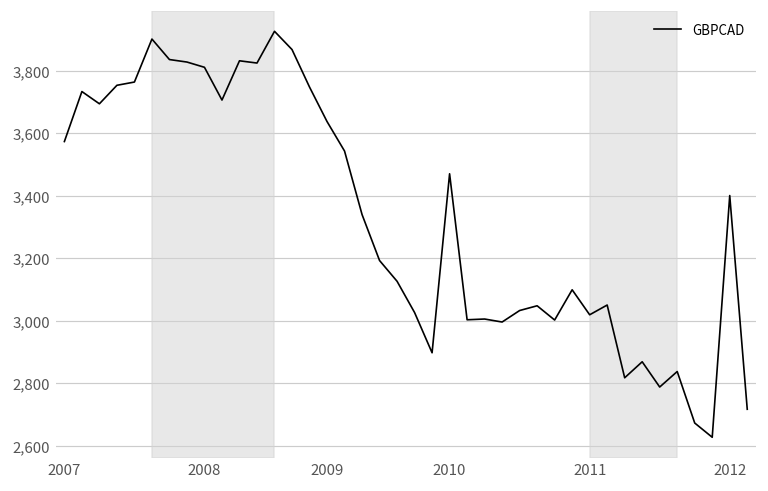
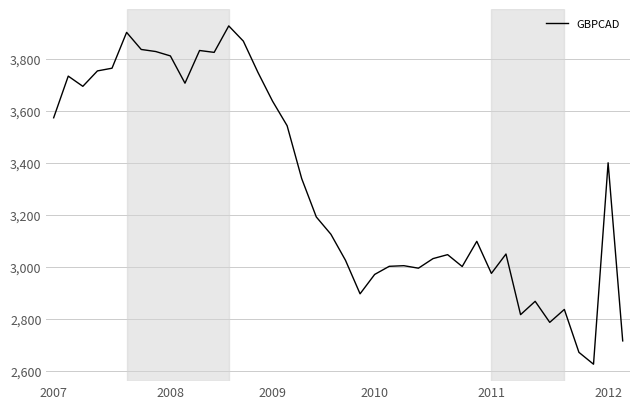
2010: 3,470 -> 2,970
2011: 3,020 -> 2,980
